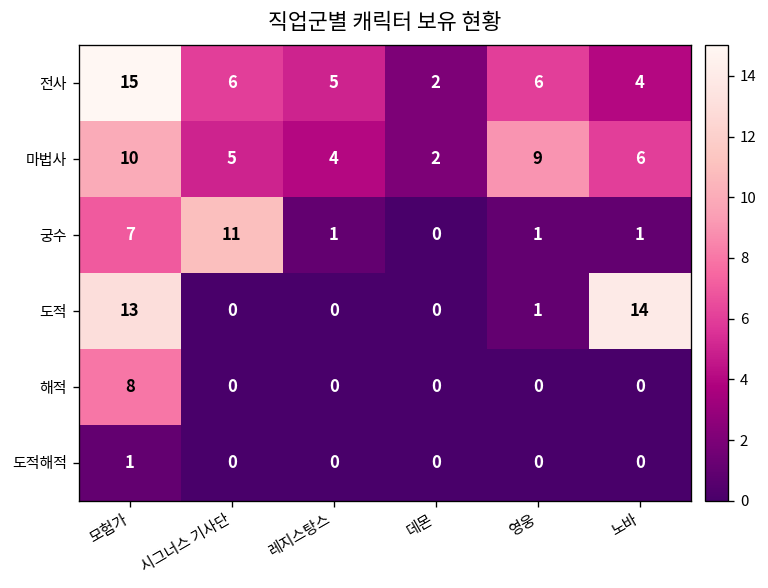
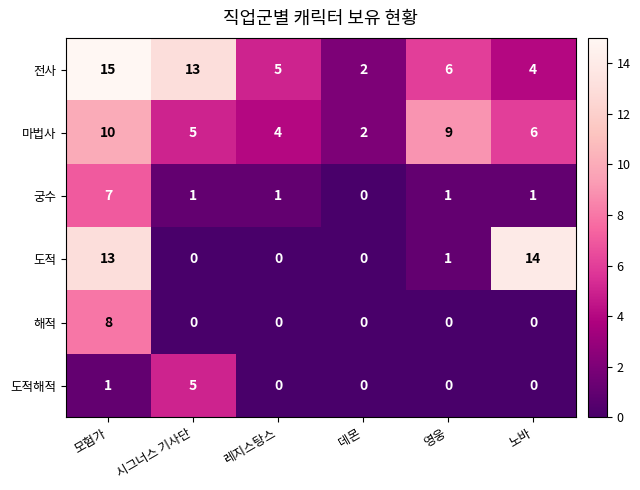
전사, 시그너스 기사단: 6 -> 13
궁수, 시그너스 기사단: 11 -> 1
도적해적, 시그너스 기사단: 0 -> 5
